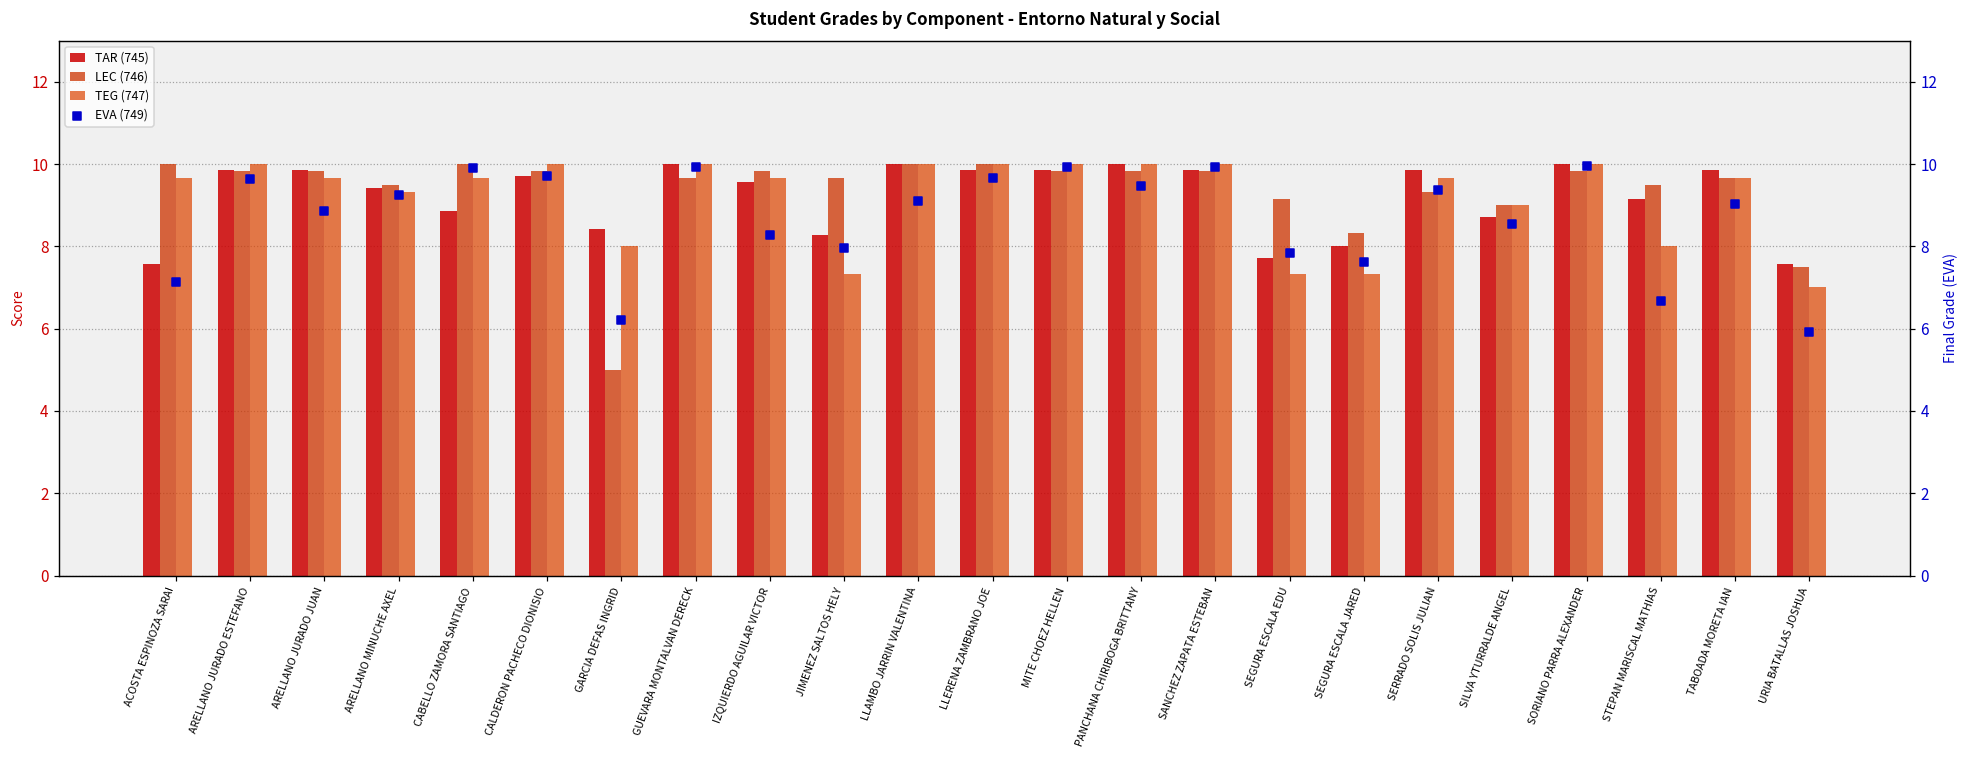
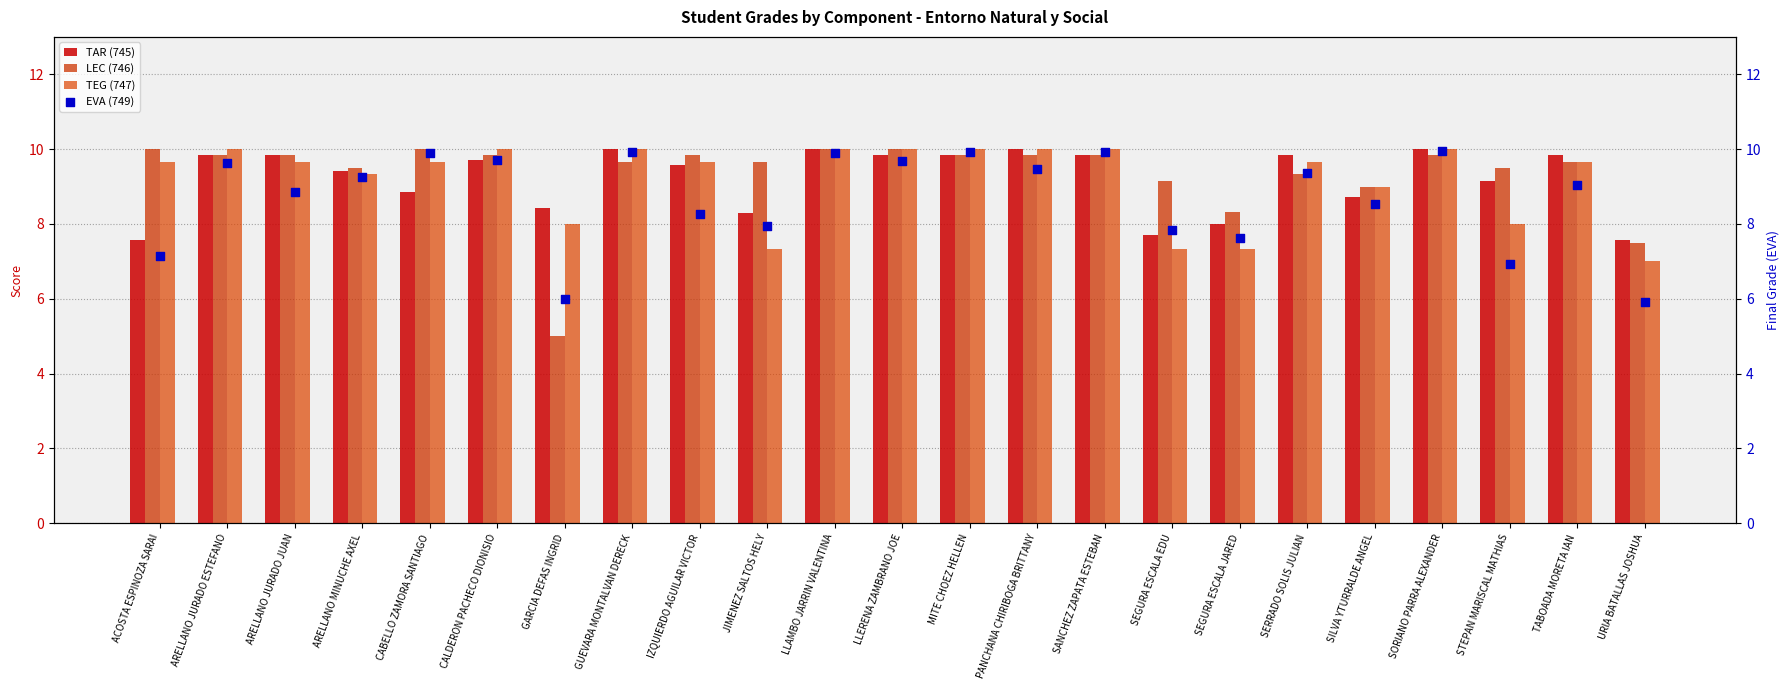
EVA (749), GARCIA DEFAS INGRID: 6.2 -> 6.0
EVA (749), LLAMBO JARRIN VALENTINA: 9.1 -> 9.9
EVA (749), STEPAN MARISCAL MATHIAS: 6.7 -> 6.9
